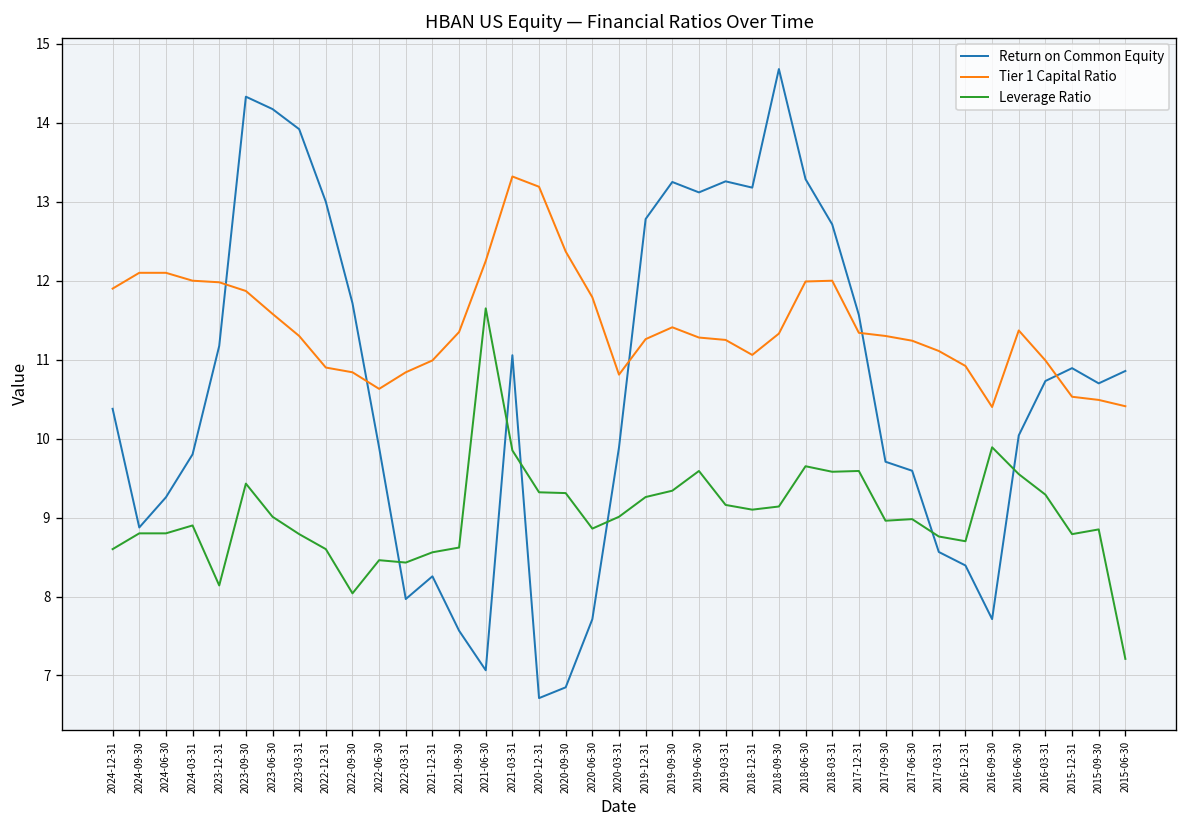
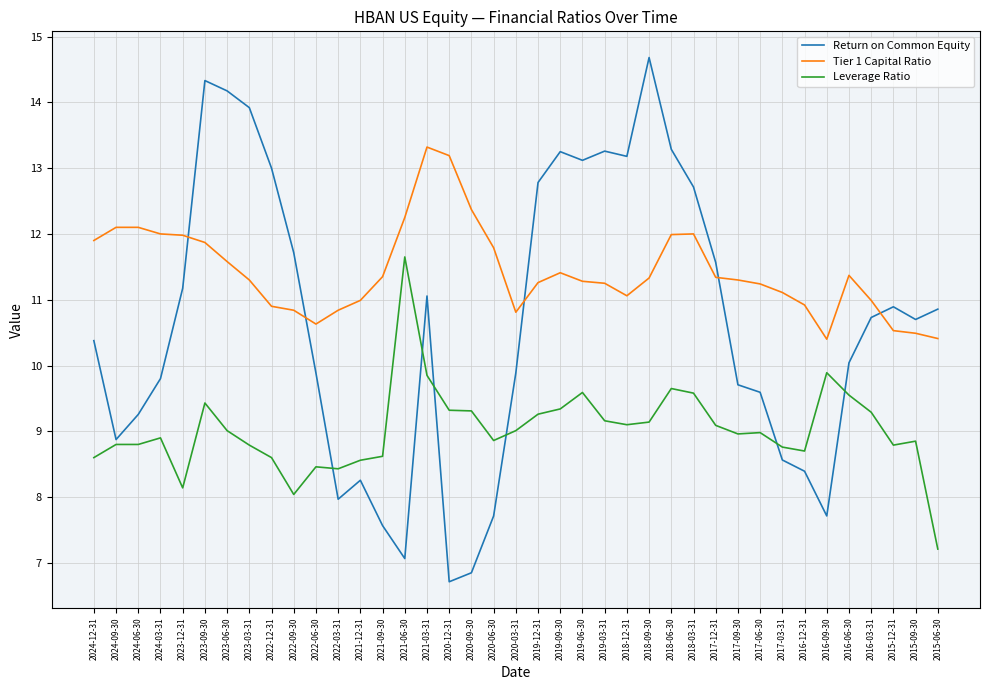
Leverage Ratio, 2017-12-31: 9.6 -> 9.1
